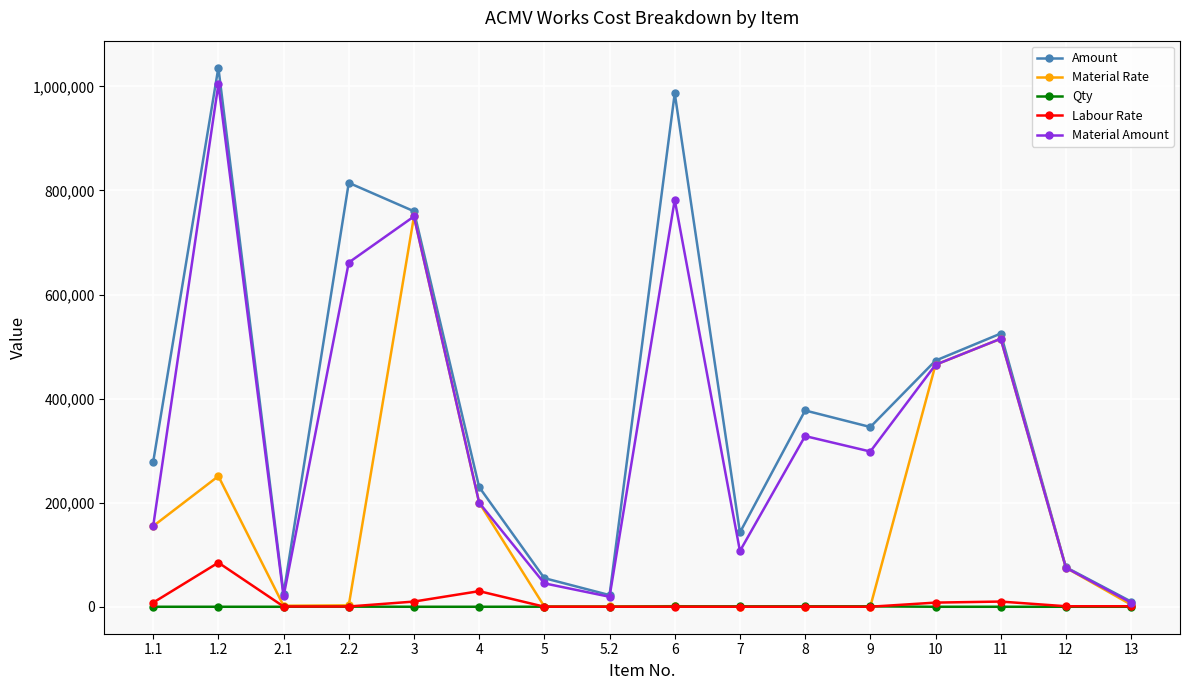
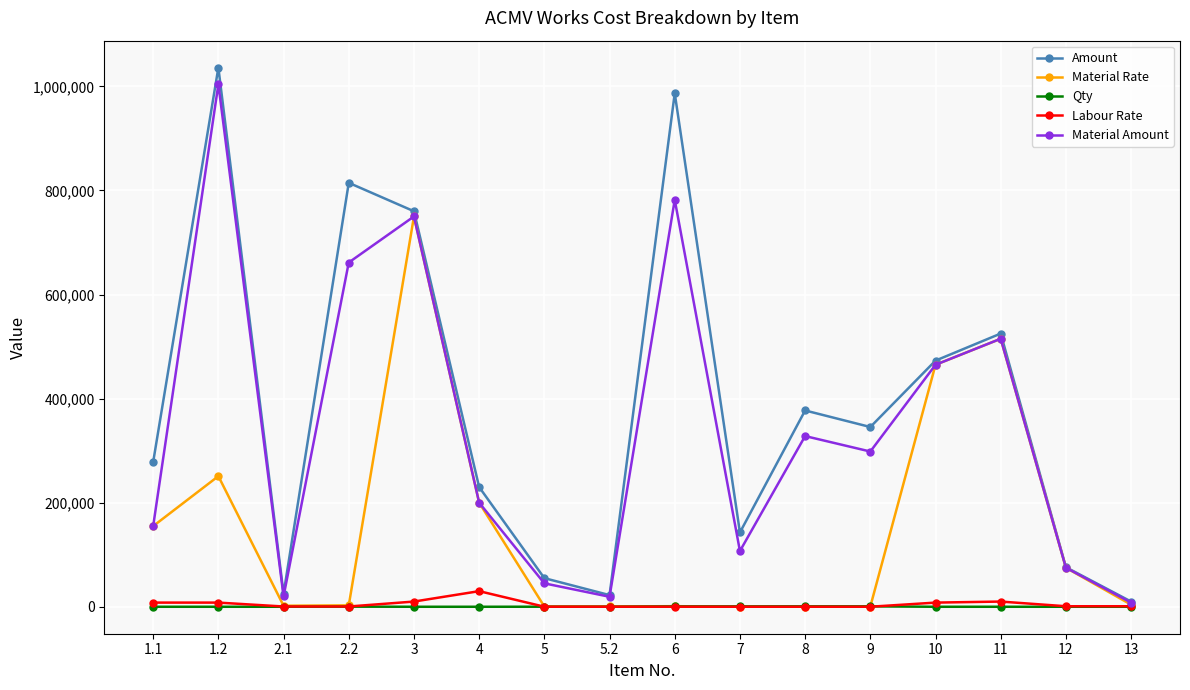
Labour Rate, 1.2: 80,000 -> 10,000
